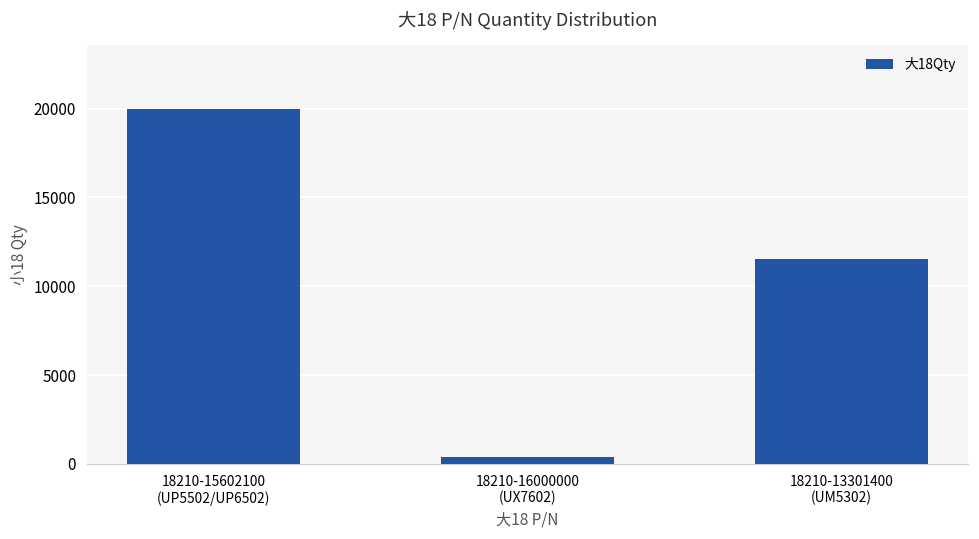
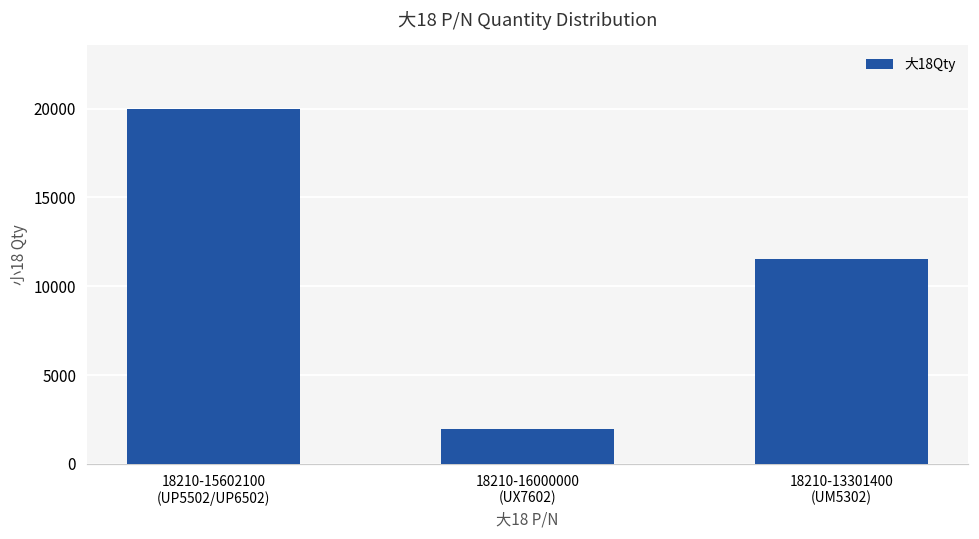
18210-16000000 (UX7602): 400 -> 2000
